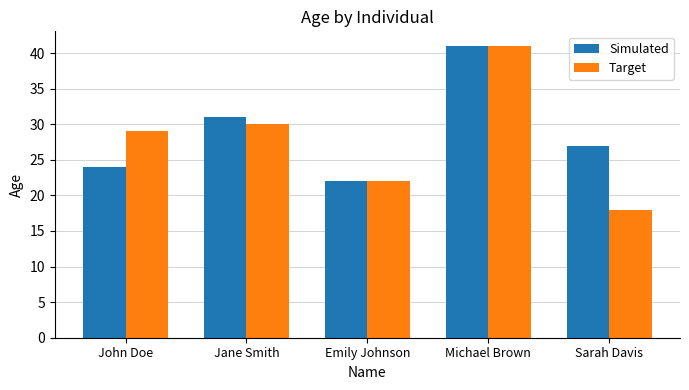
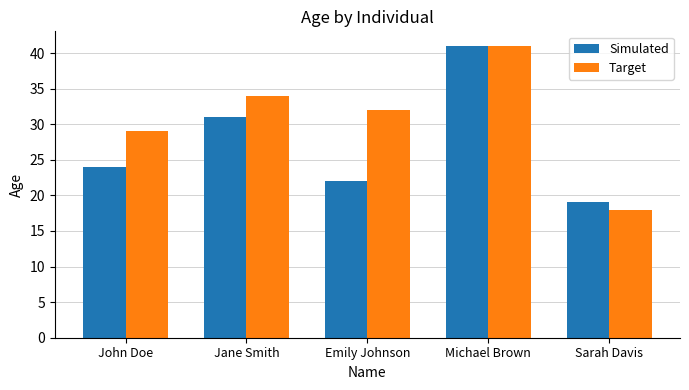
Target, Jane Smith: 30 -> 34
Target, Emily Johnson: 22 -> 32
Simulated, Sarah Davis: 27 -> 19
